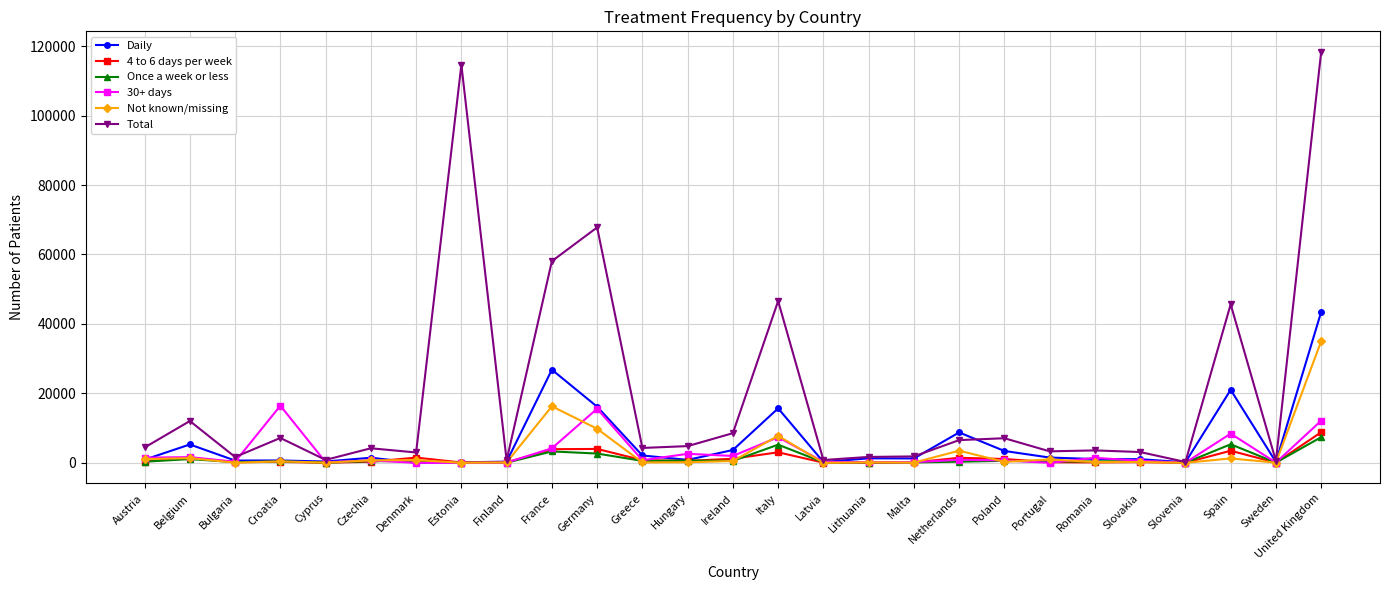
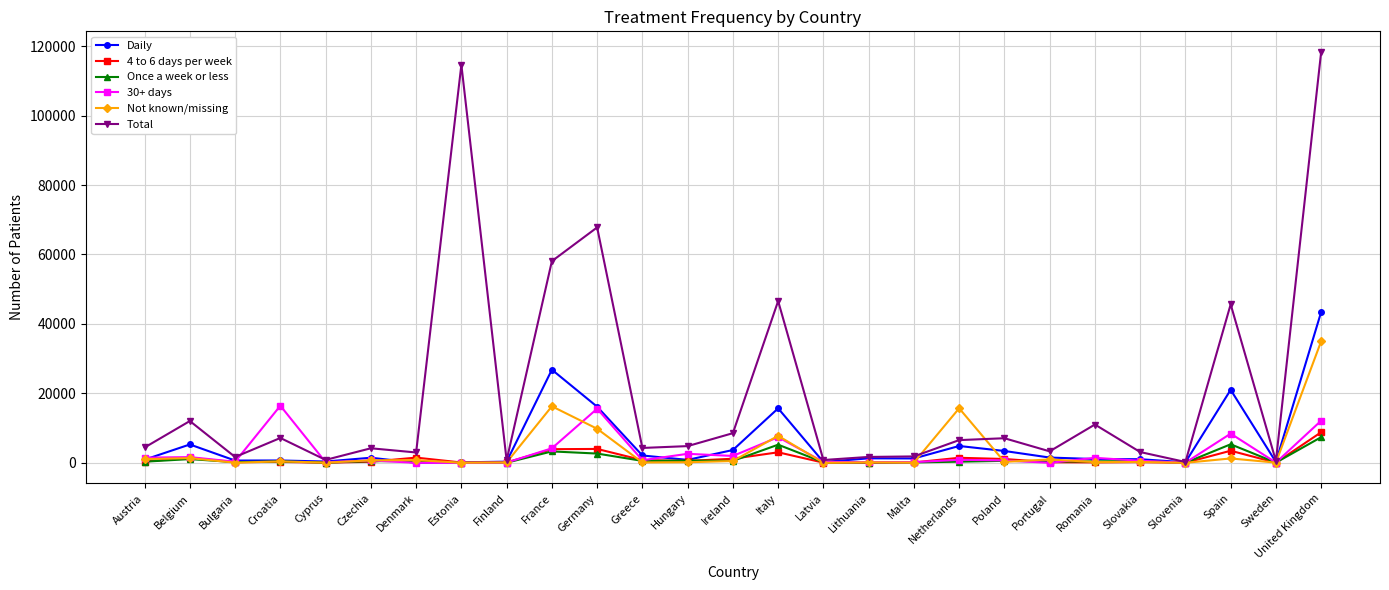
Daily, Netherlands: 9000 -> 5000
Not known/missing, Netherlands: 3000 -> 16000
Total, Romania: 4000 -> 11000
